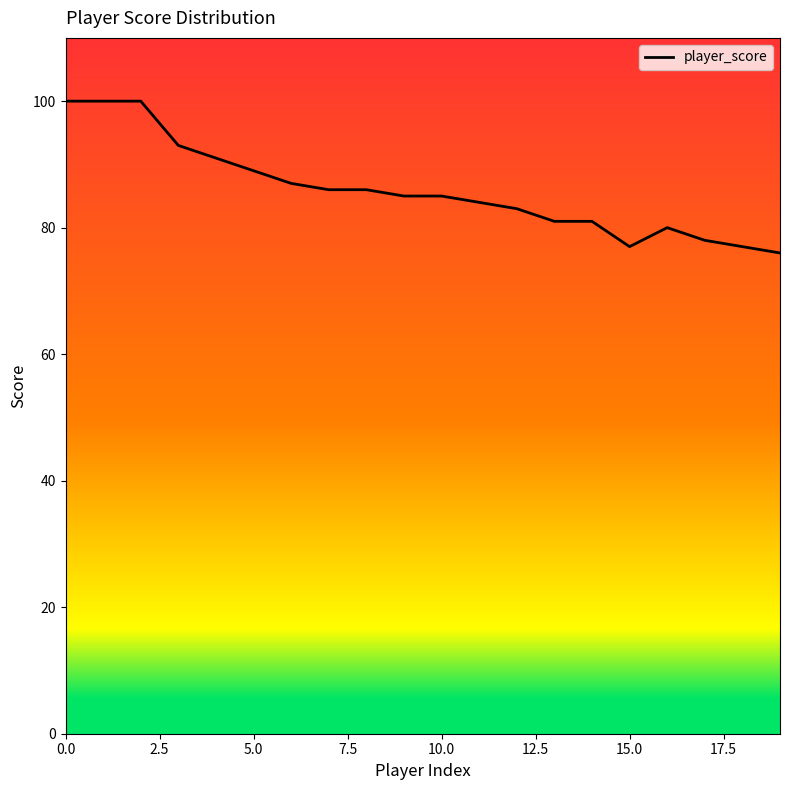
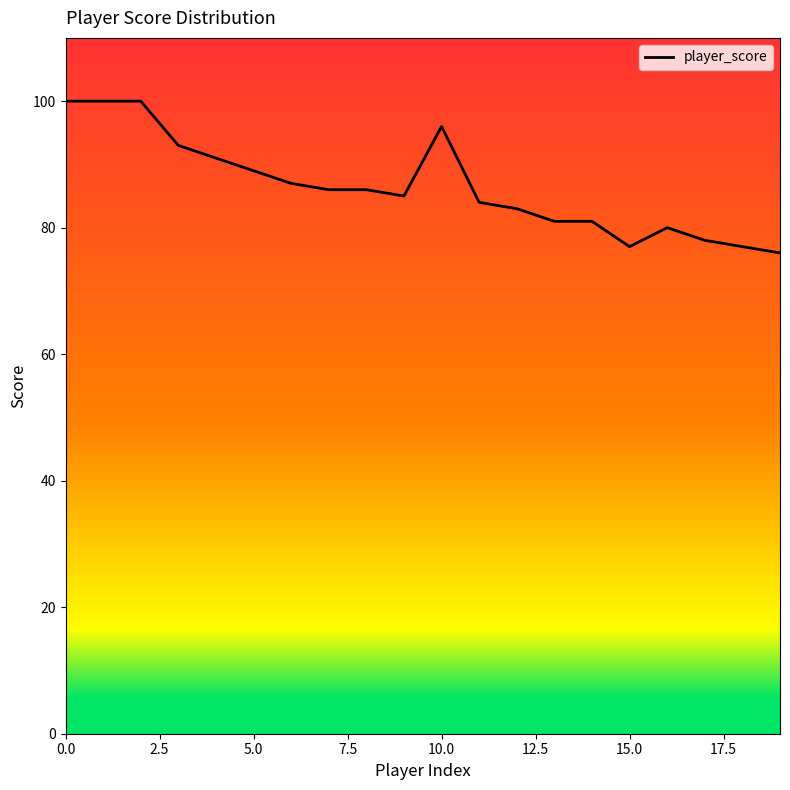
10.0: 85 -> 96
